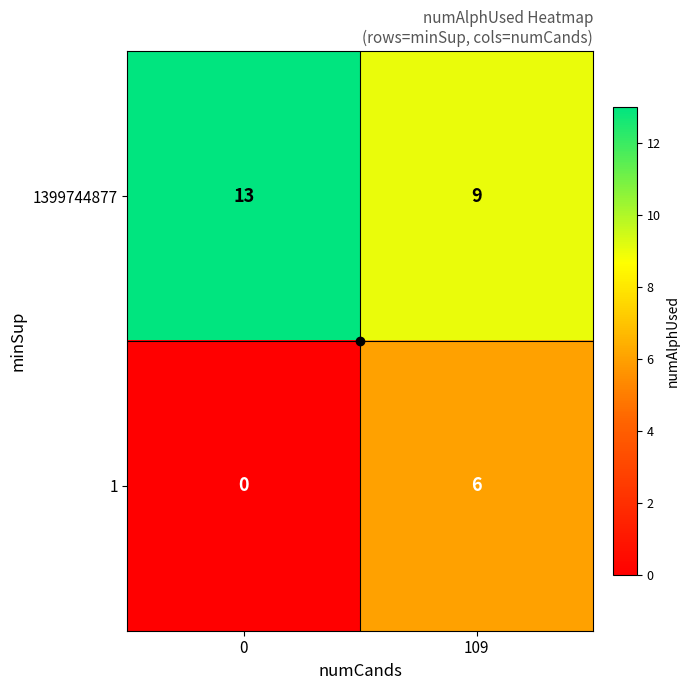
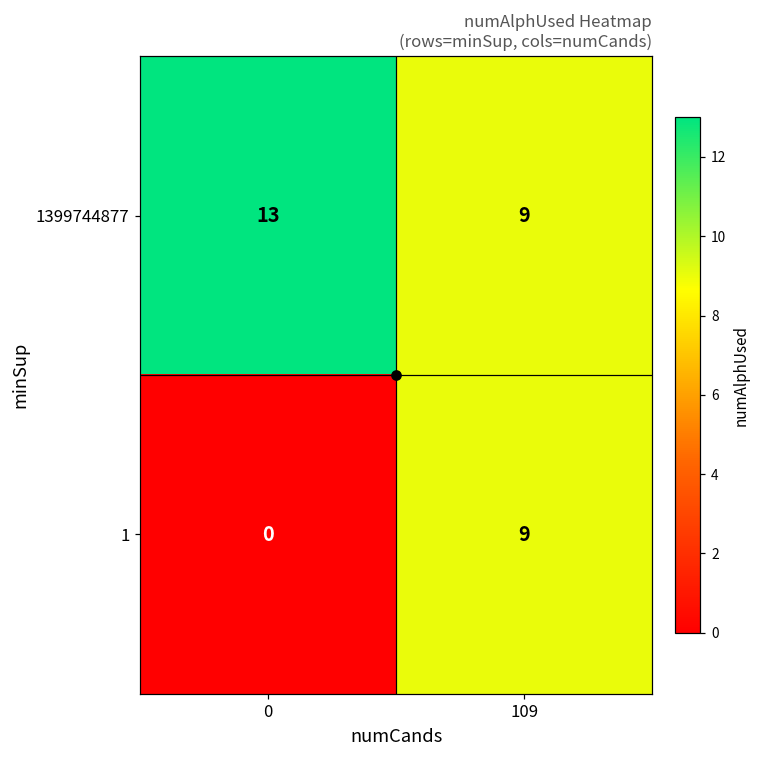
1, 109: 6 -> 9
